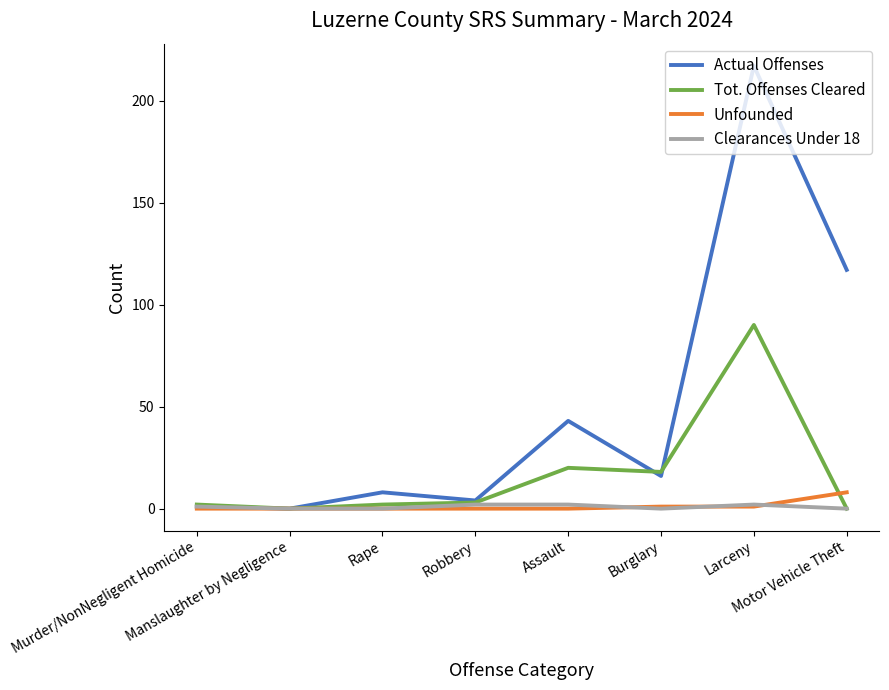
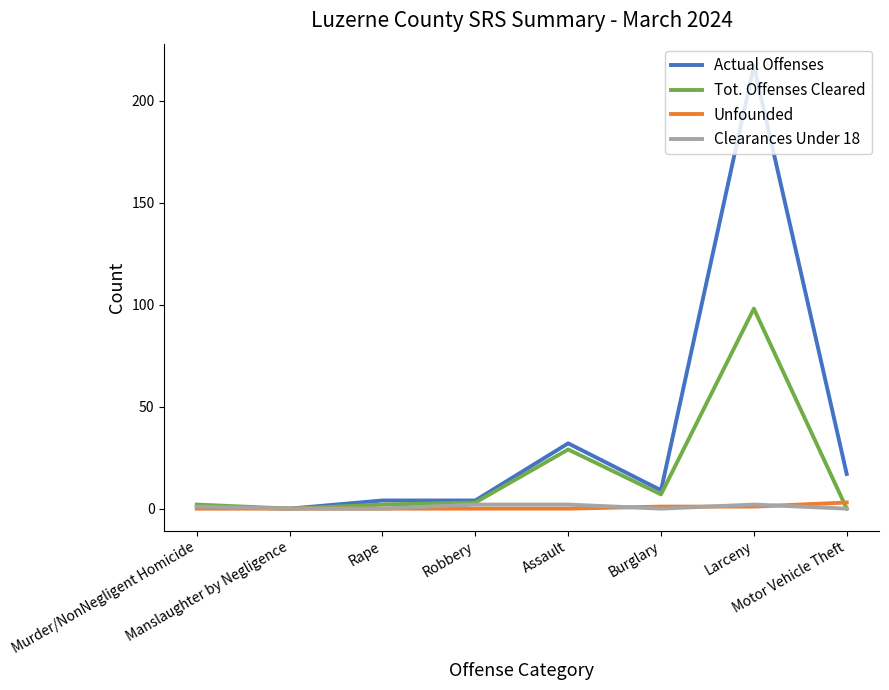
Actual Offenses, Rape: 8 -> 4
Actual Offenses, Assault: 43 -> 32
Tot. Offenses Cleared, Assault: 20 -> 29
Actual Offenses, Burglary: 16 -> 9
Tot. Offenses Cleared, Burglary: 18 -> 7
Tot. Offenses Cleared, Larceny: 90 -> 98
Actual Offenses, Motor Vehicle Theft: 117 -> 17
Unfounded, Motor Vehicle Theft: 8 -> 3
